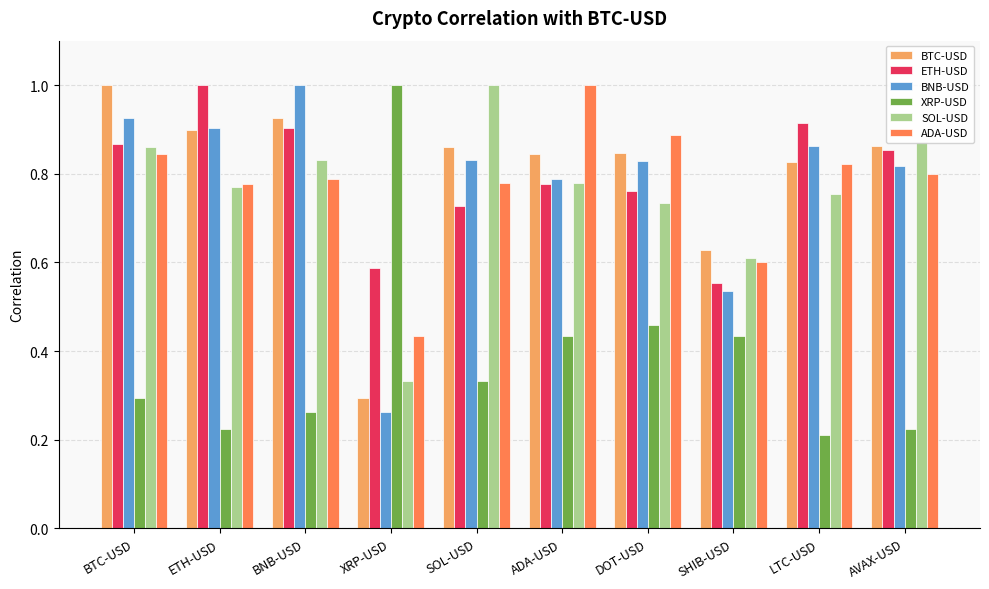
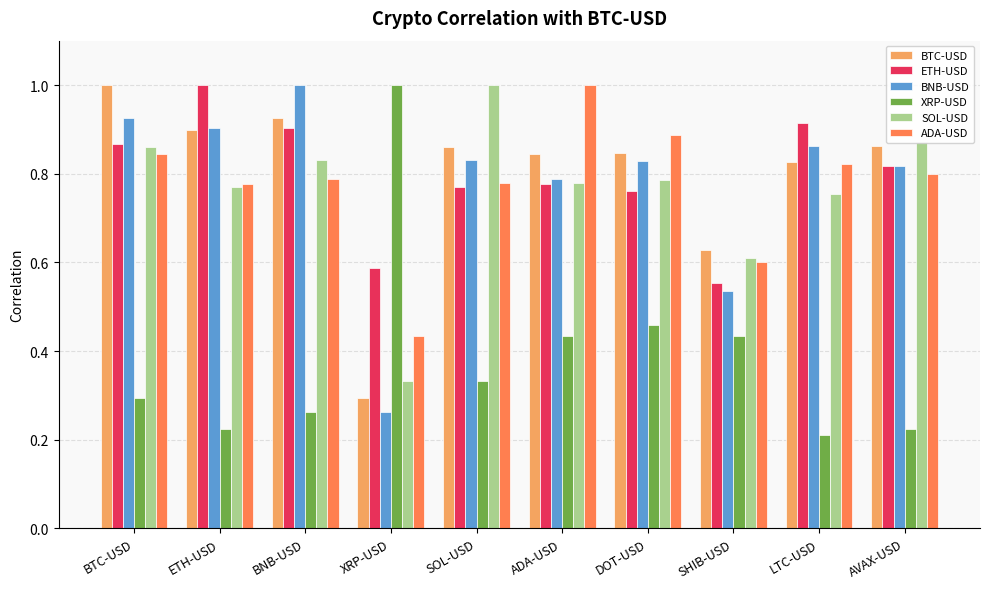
ETH-USD, SOL-USD: 0.73 -> 0.77
SOL-USD, DOT-USD: 0.73 -> 0.79
ETH-USD, AVAX-USD: 0.85 -> 0.82
